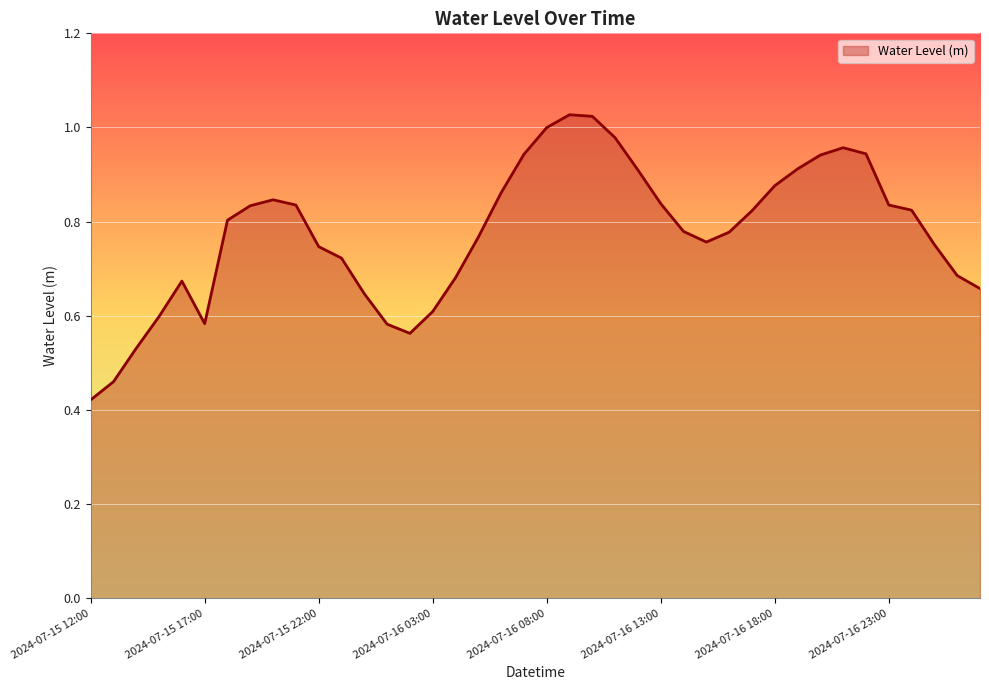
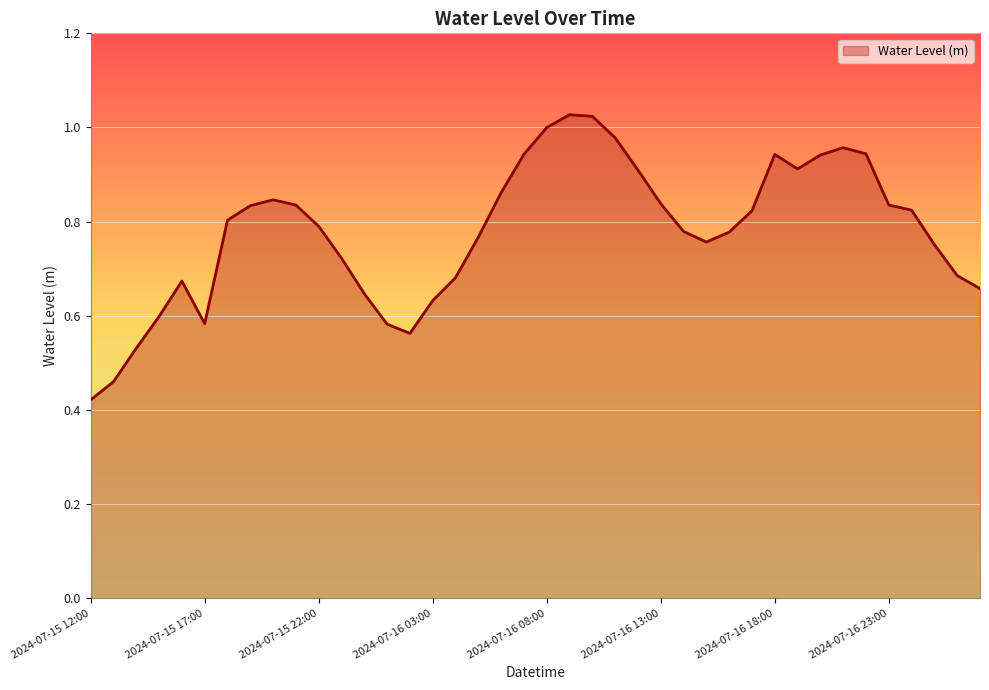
2024-07-15 22:00: 0.75 -> 0.79
2024-07-16 03:00: 0.61 -> 0.63
2024-07-16 18:00: 0.88 -> 0.94
